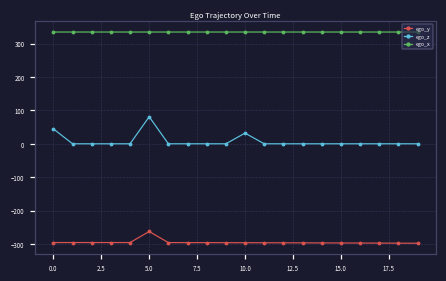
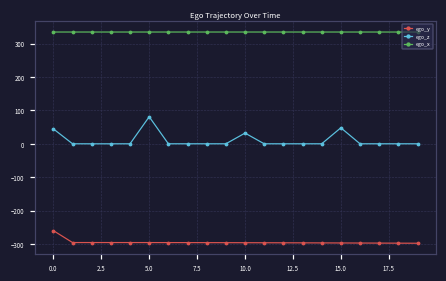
ego_y, 0.0: -300 -> -260
ego_y, 5.0: -260 -> -300
ego_z, 15.0: 0 -> 50
